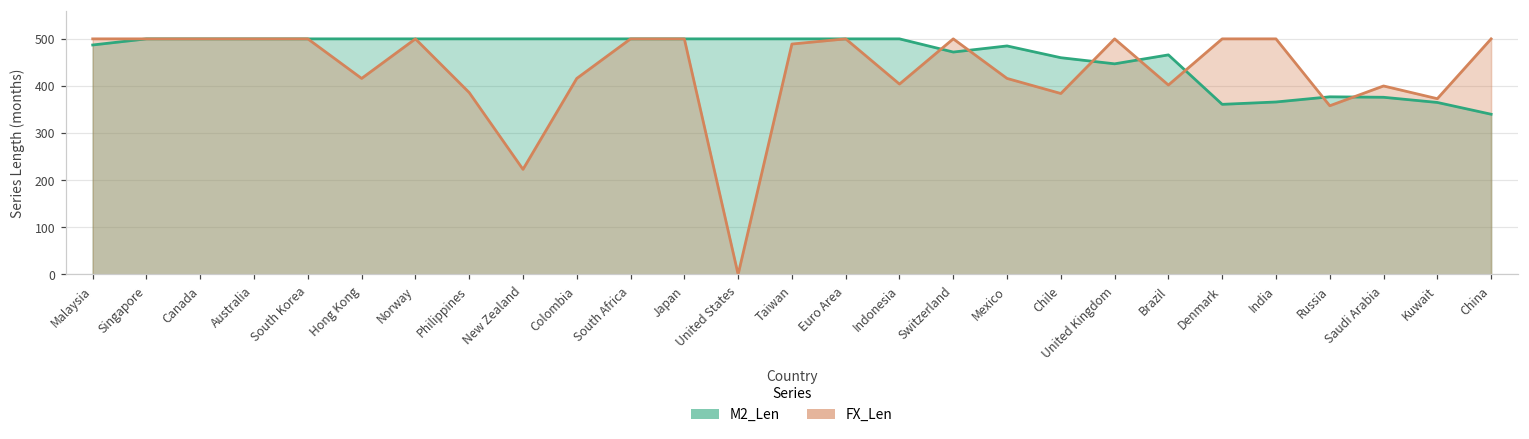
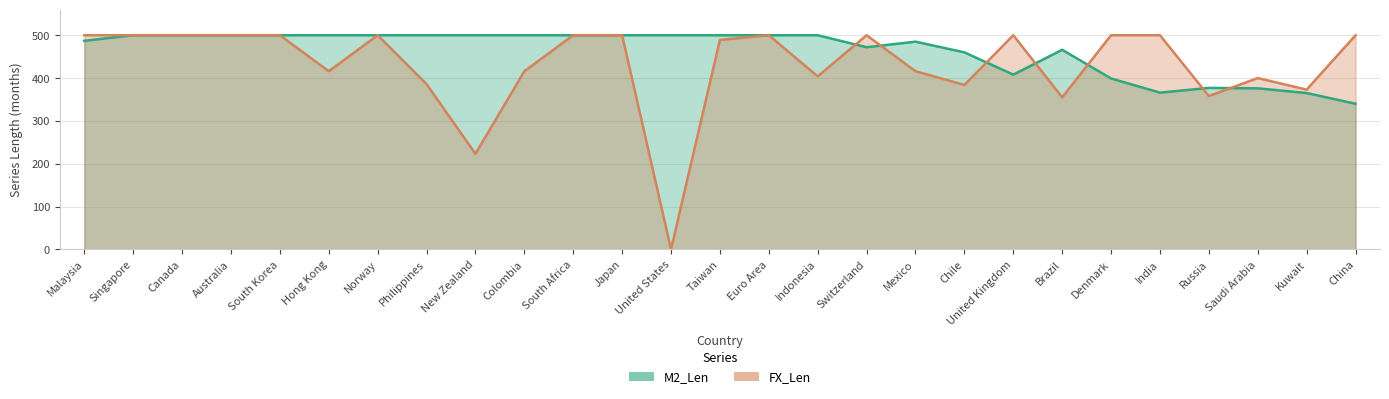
M2_Len, United Kingdom: 450 -> 410
FX_Len, Brazil: 400 -> 360
M2_Len, Denmark: 360 -> 400
